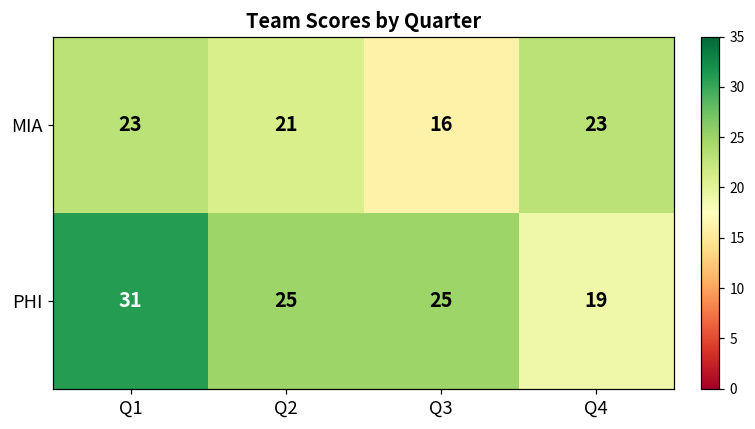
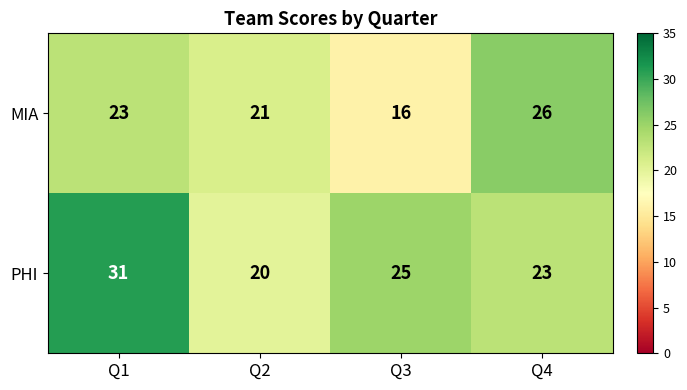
MIA, Q4: 23 -> 26
PHI, Q2: 25 -> 20
PHI, Q4: 19 -> 23
